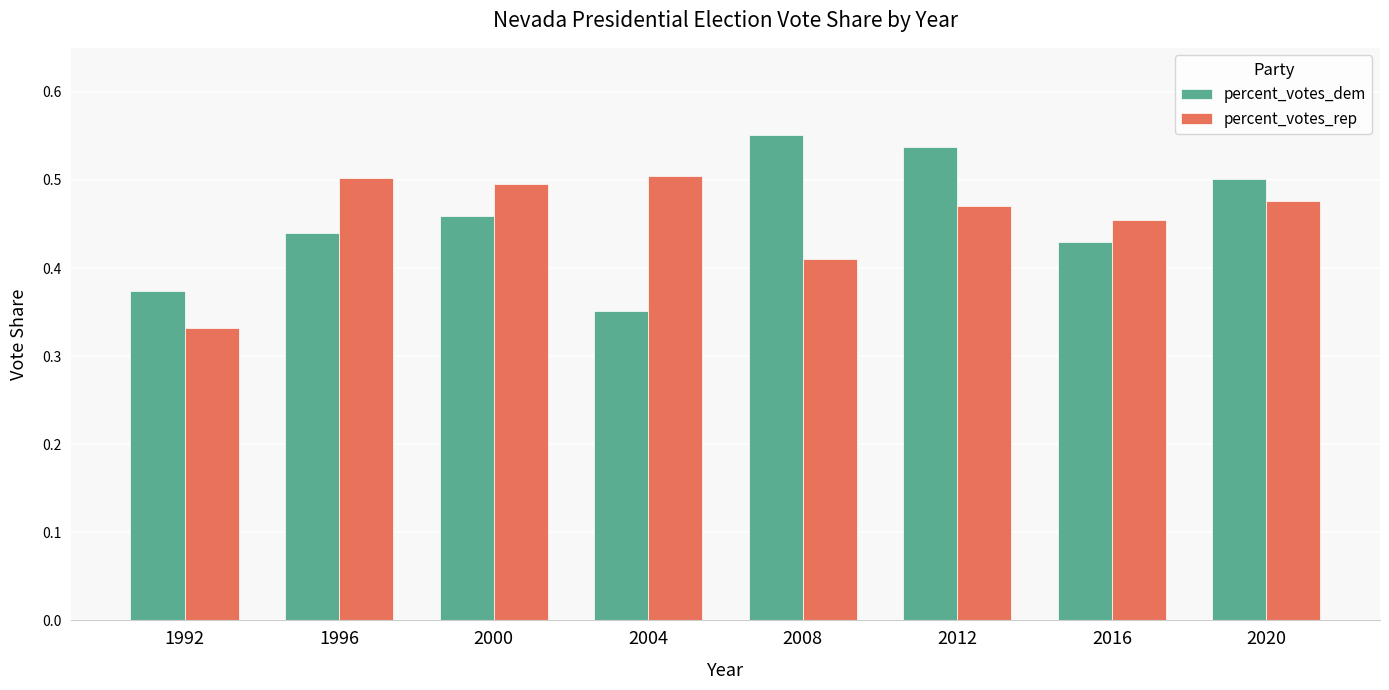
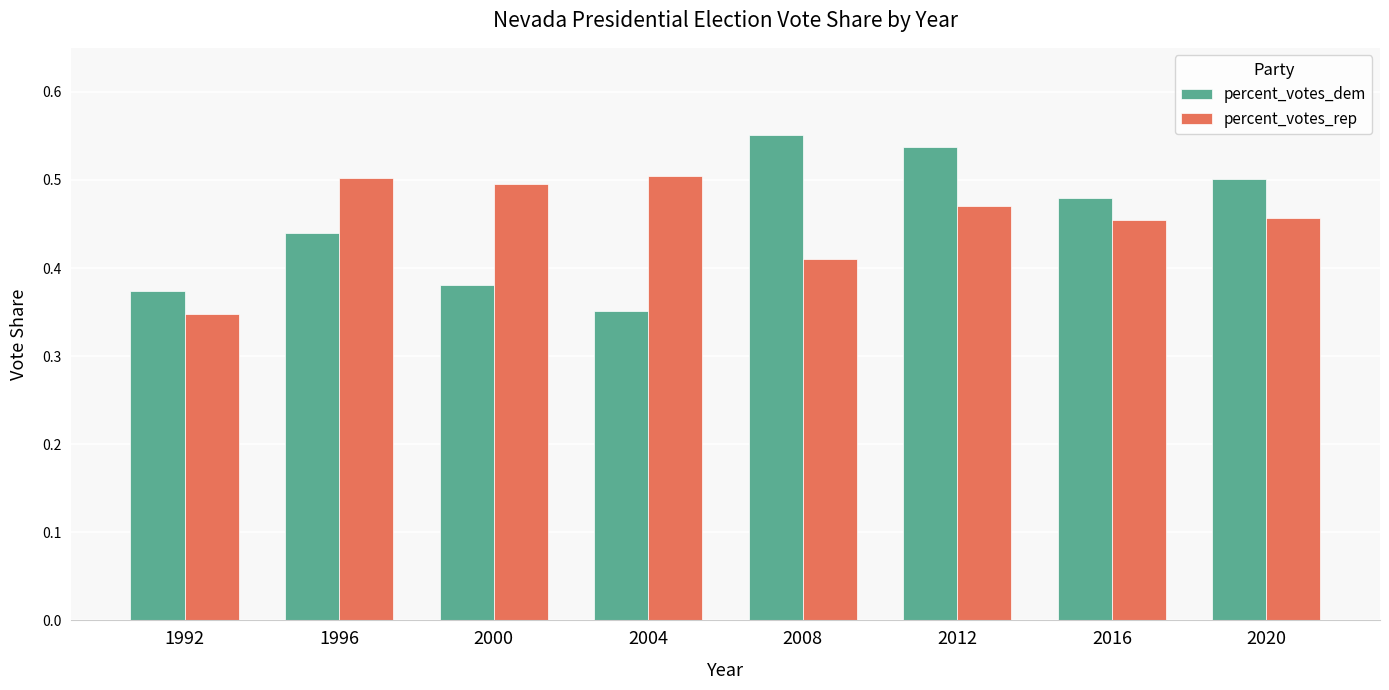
percent_votes_rep, 1992: 0.33 -> 0.35
percent_votes_dem, 2000: 0.46 -> 0.38
percent_votes_dem, 2016: 0.43 -> 0.48
percent_votes_rep, 2020: 0.48 -> 0.46
